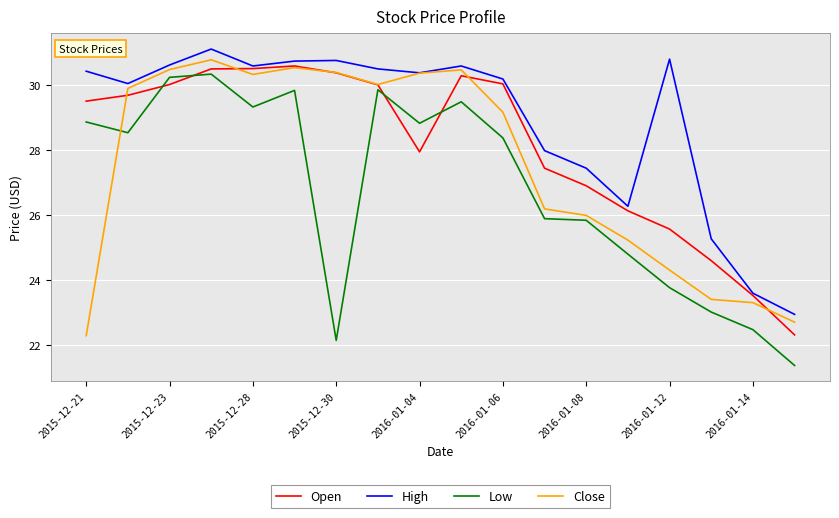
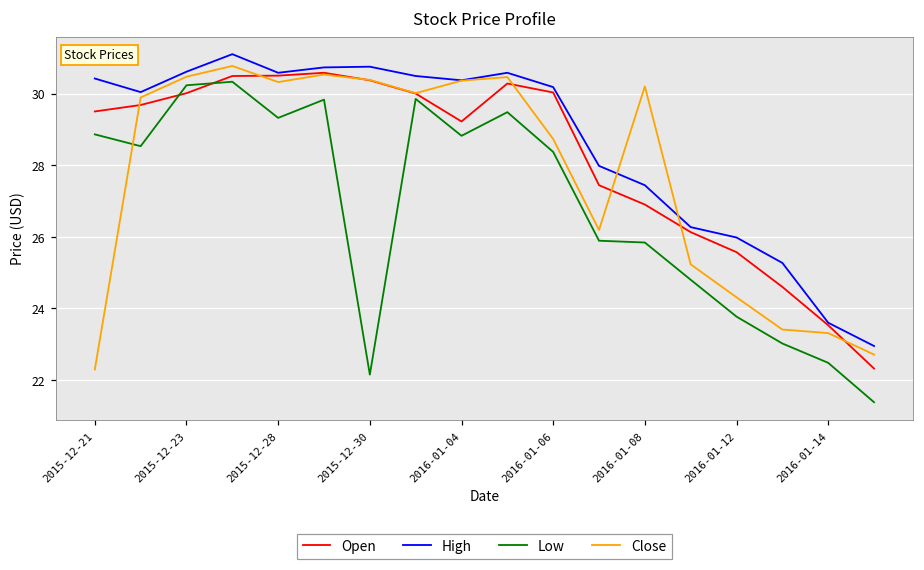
Open, 2016-01-04: 27.9 -> 29.2
Close, 2016-01-06: 29.2 -> 28.7
Close, 2016-01-08: 26.0 -> 30.2
High, 2016-01-12: 30.8 -> 26.0
